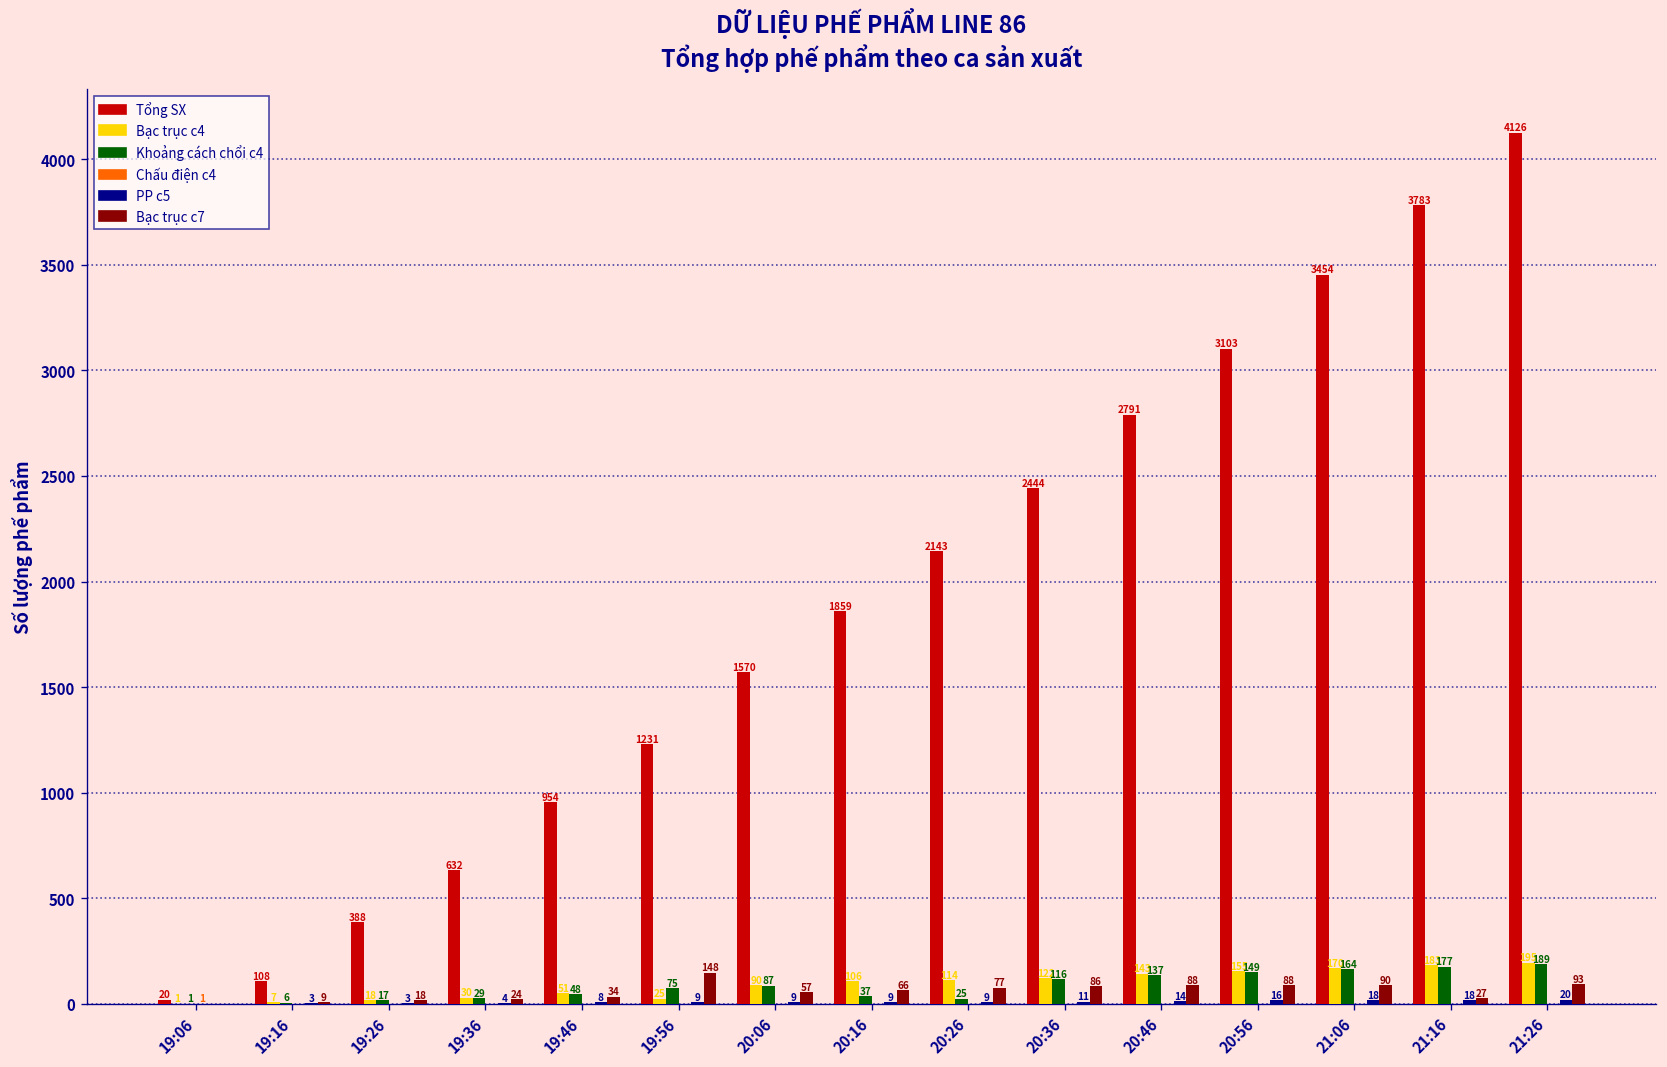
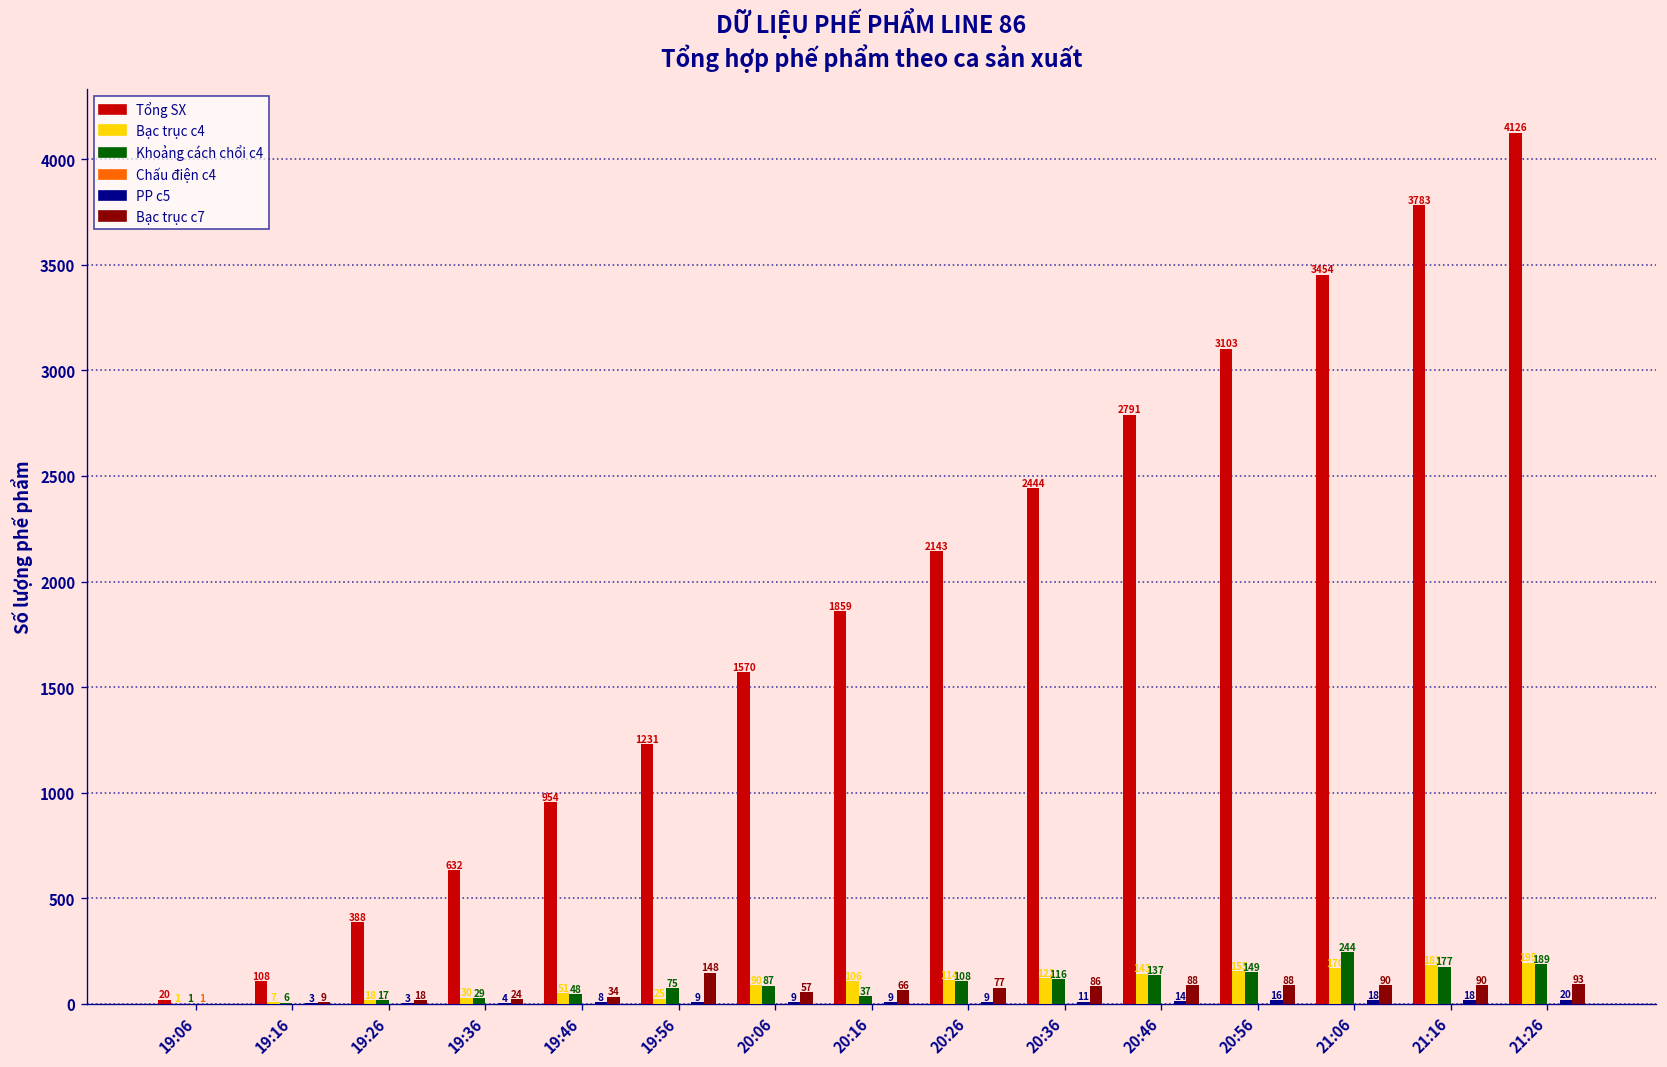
Khoảng cách chổi c4, 20:26: 25 -> 108
Khoảng cách chổi c4, 21:06: 164 -> 244
Bạc trục c7, 21:16: 27 -> 90
